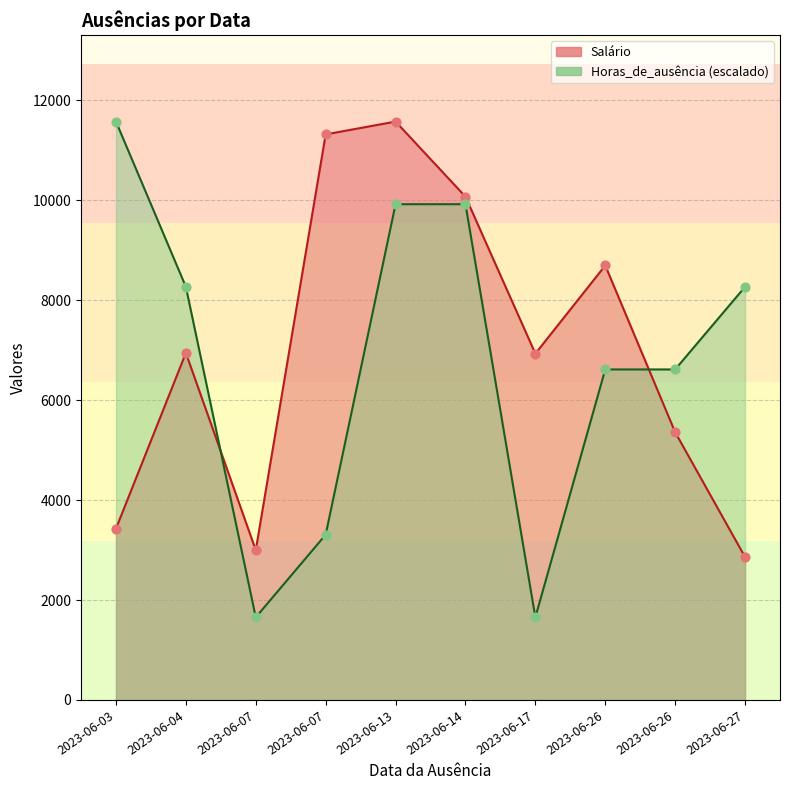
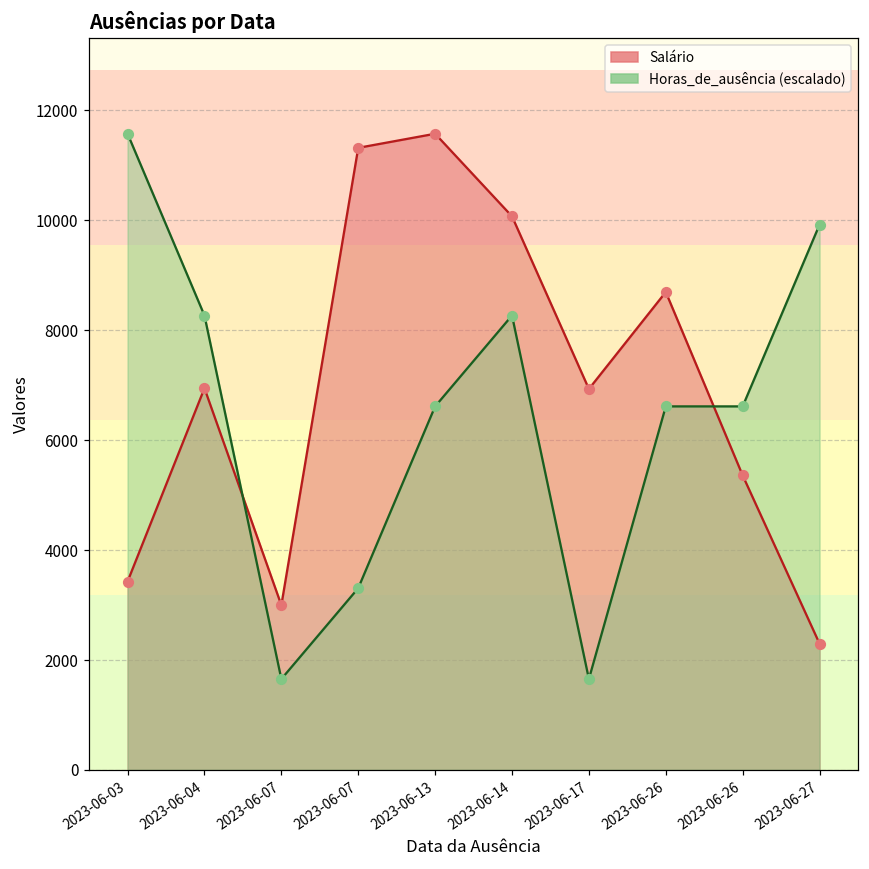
Horas_de_ausência (escalado), 2023-06-13: 9900 -> 6600
Horas_de_ausência (escalado), 2023-06-14: 9900 -> 8300
Salário, 2023-06-27: 2900 -> 2300
Horas_de_ausência (escalado), 2023-06-27: 8300 -> 9900
